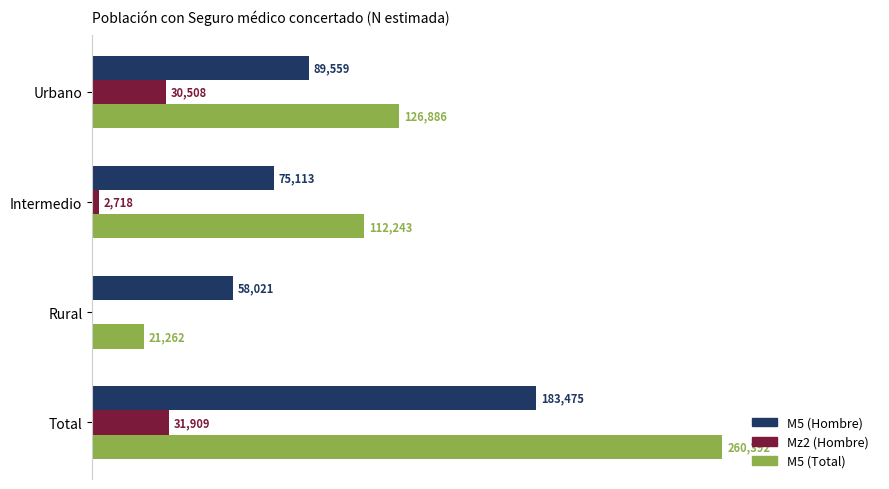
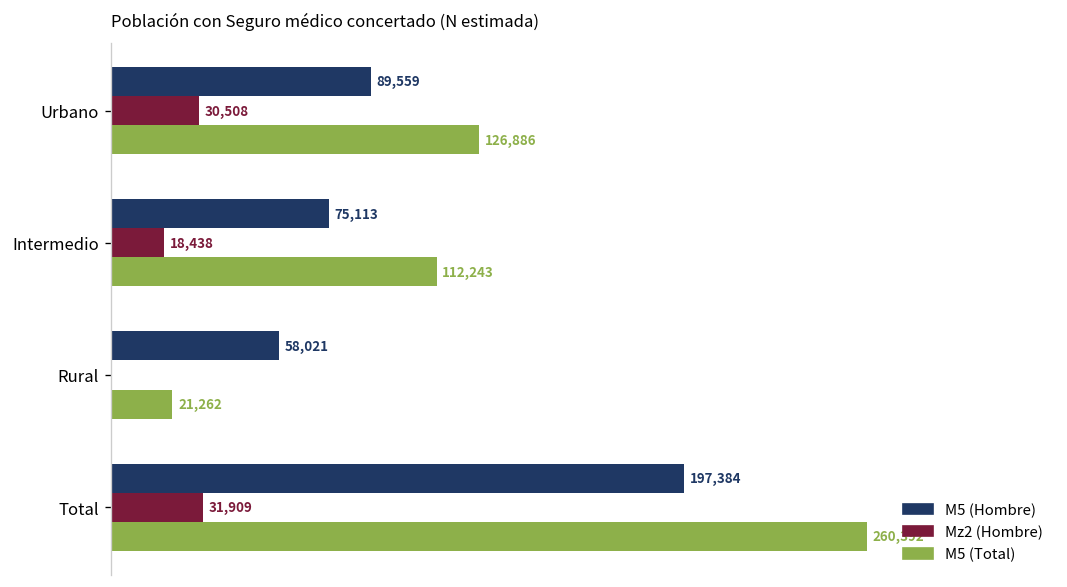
Mz2 (Hombre), Intermedio: 2,718 -> 18,438
M5 (Hombre), Total: 183,475 -> 197,384
